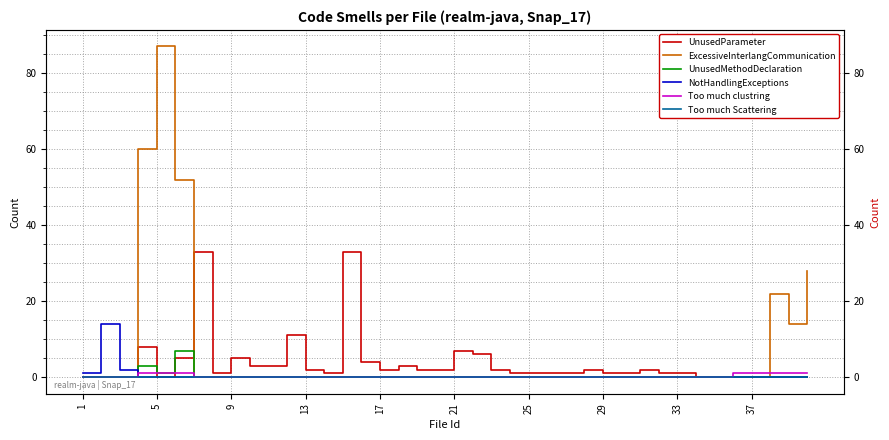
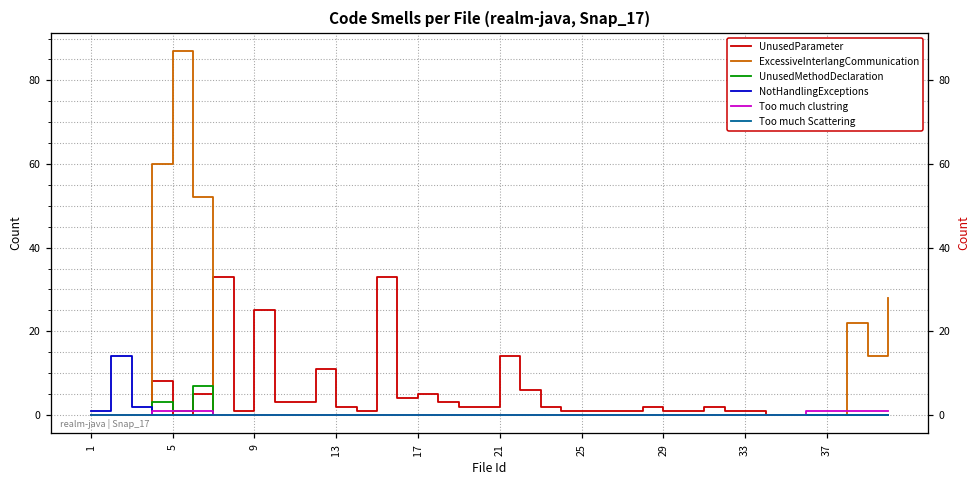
UnusedParameter, 9: 5 -> 25
UnusedParameter, 17: 2 -> 5
UnusedParameter, 21: 7 -> 14
